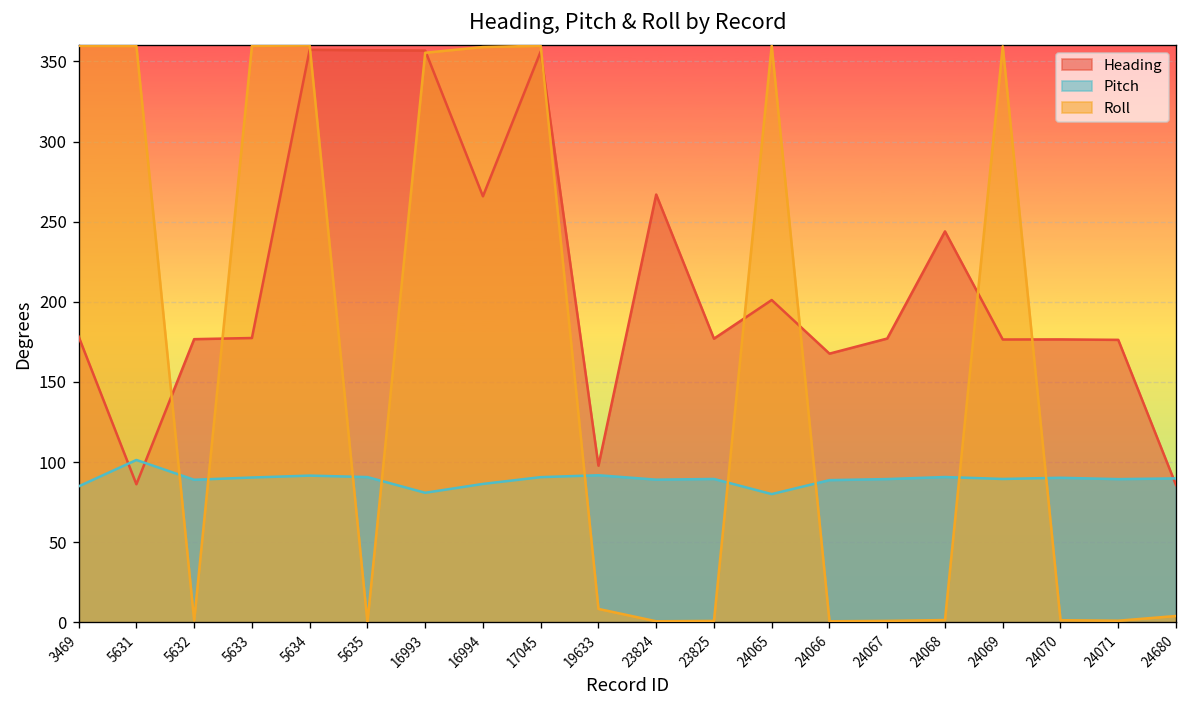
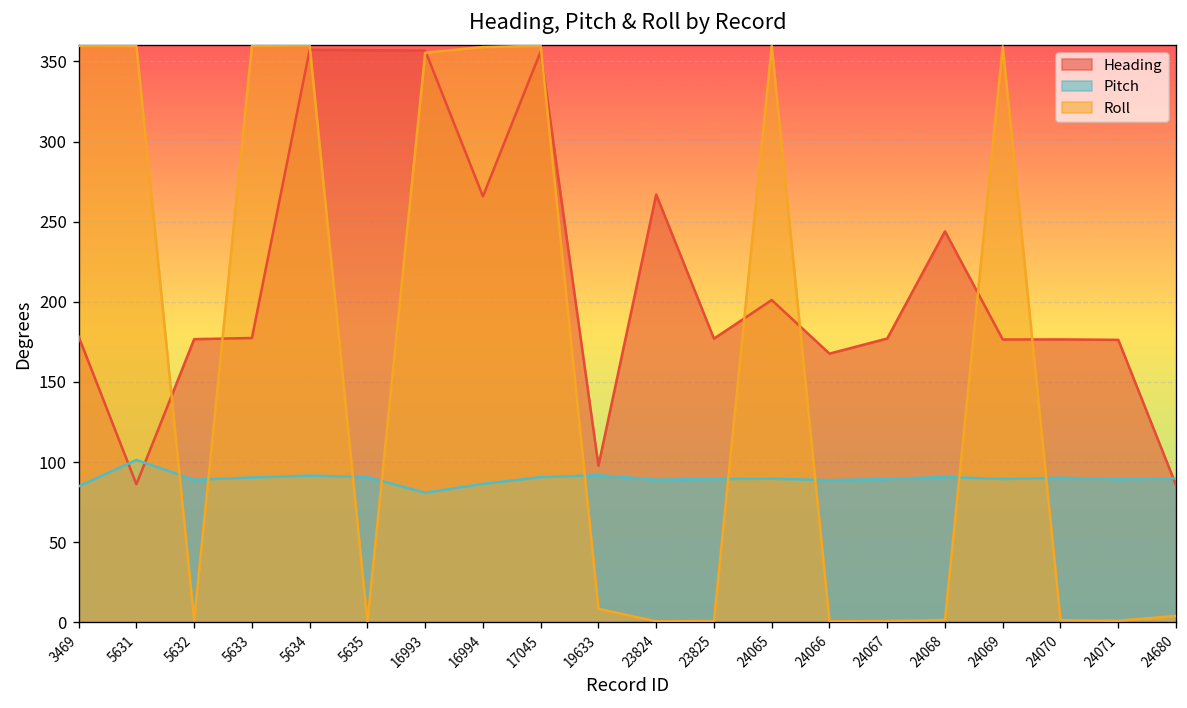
Pitch, 24065: 80 -> 90
